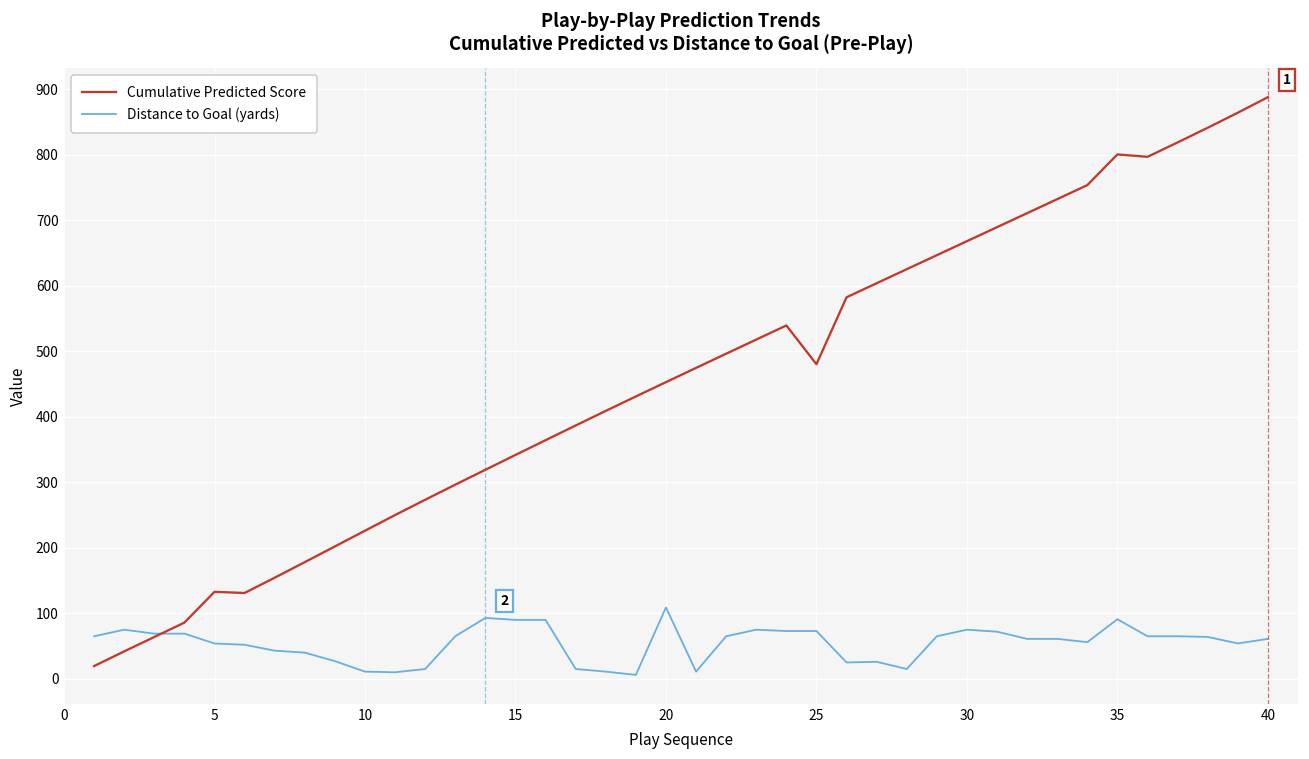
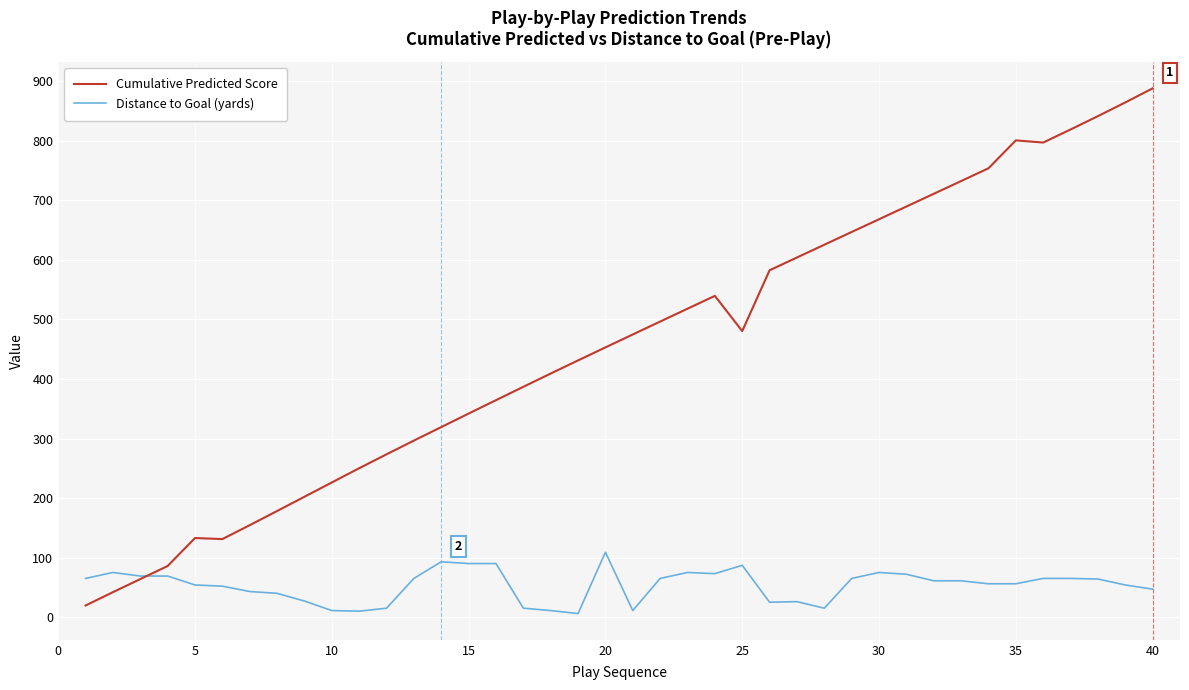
Distance to Goal (yards), 25: 70 -> 90
Distance to Goal (yards), 35: 90 -> 60
Distance to Goal (yards), 40: 60 -> 50
